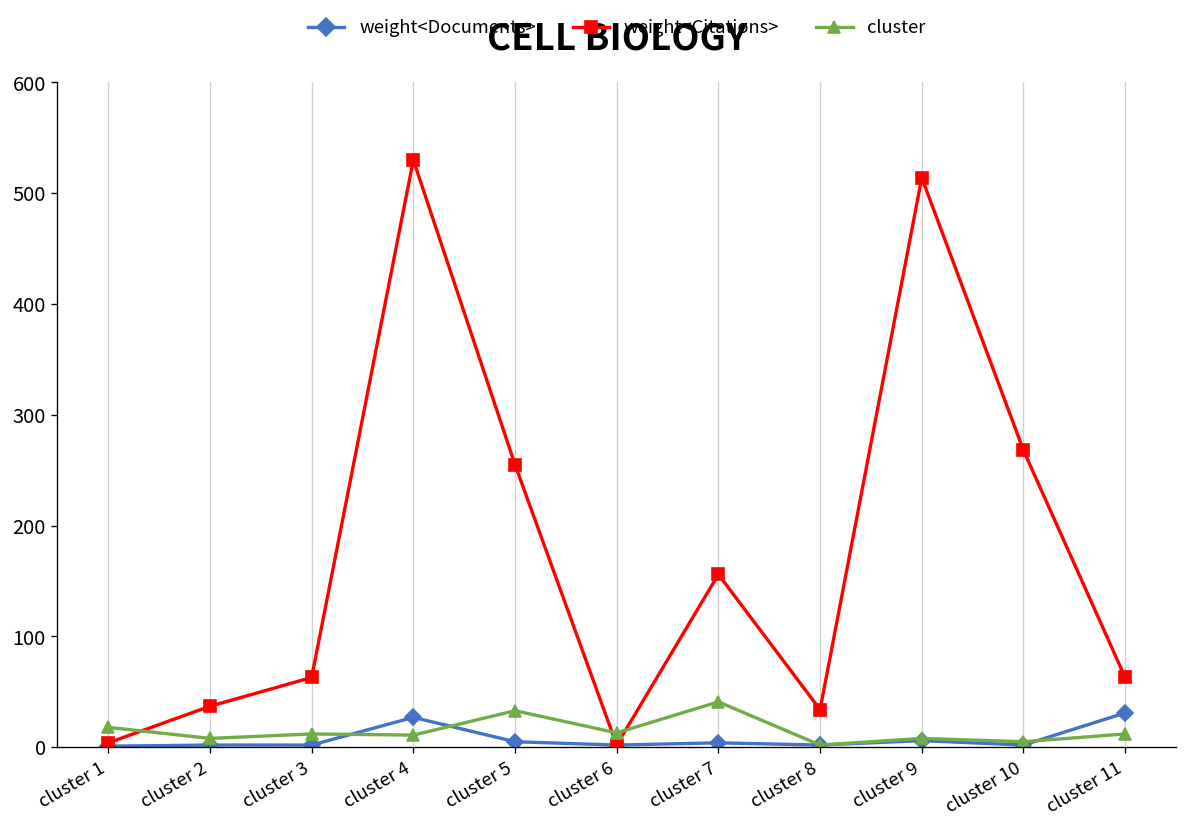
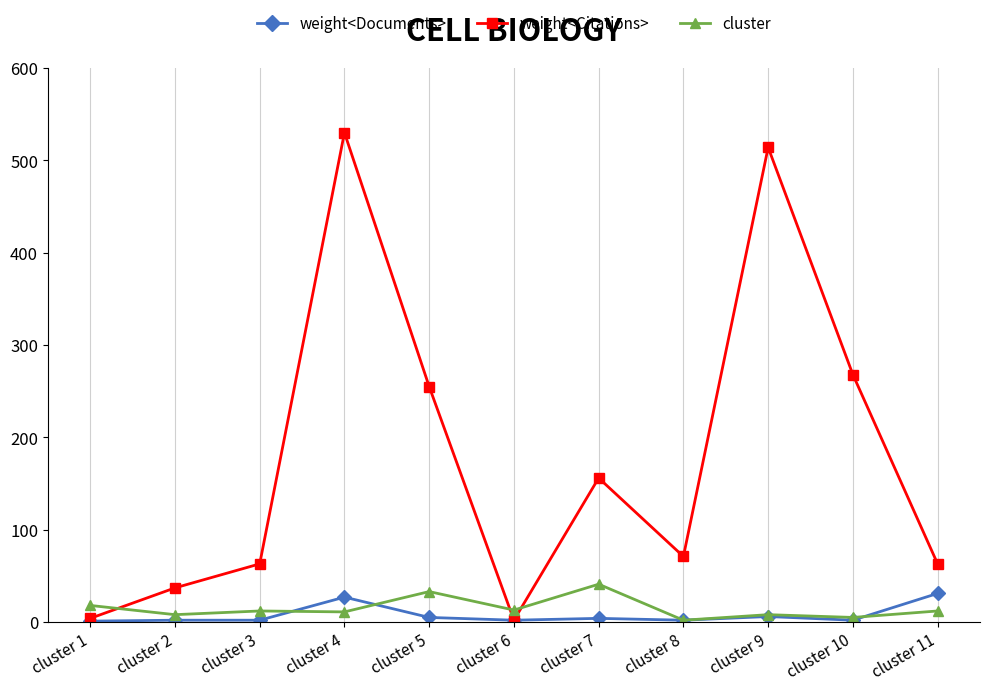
weight<Citations>, cluster 8: 30 -> 70
